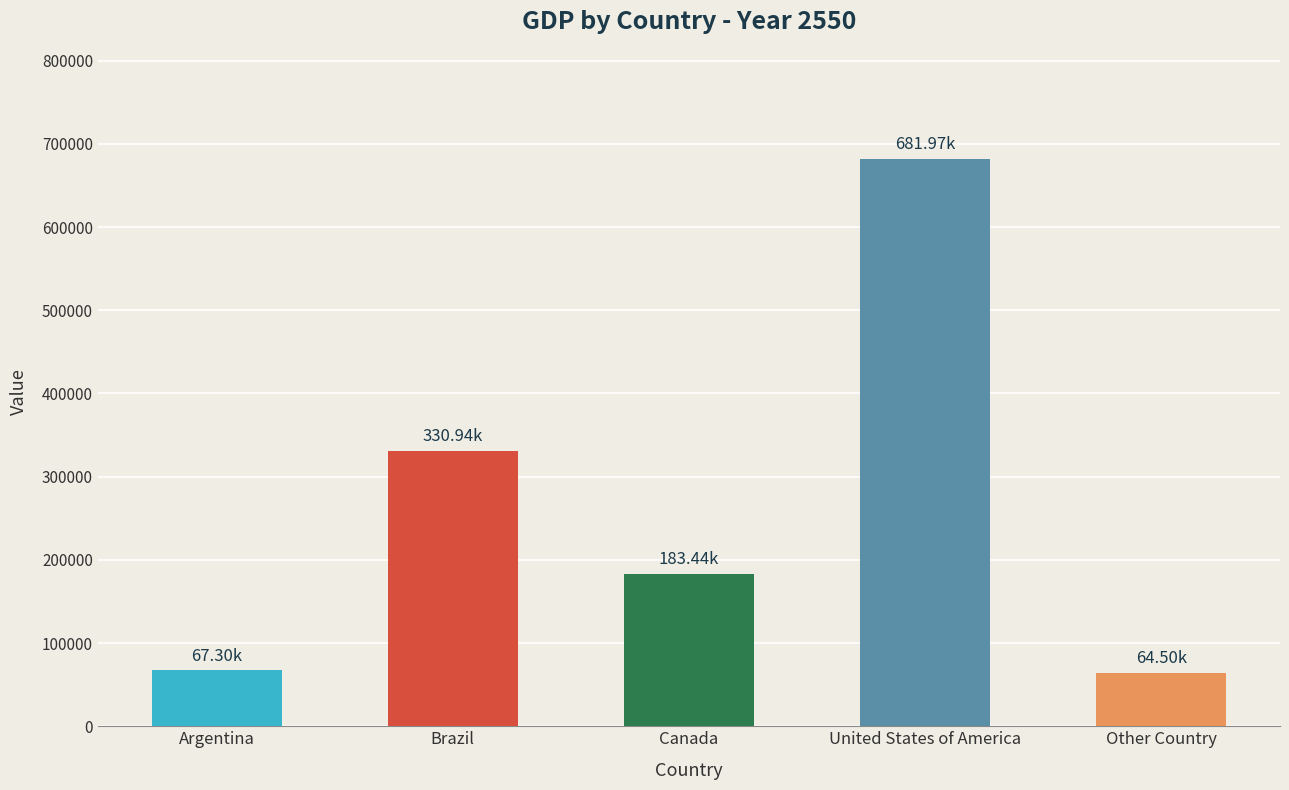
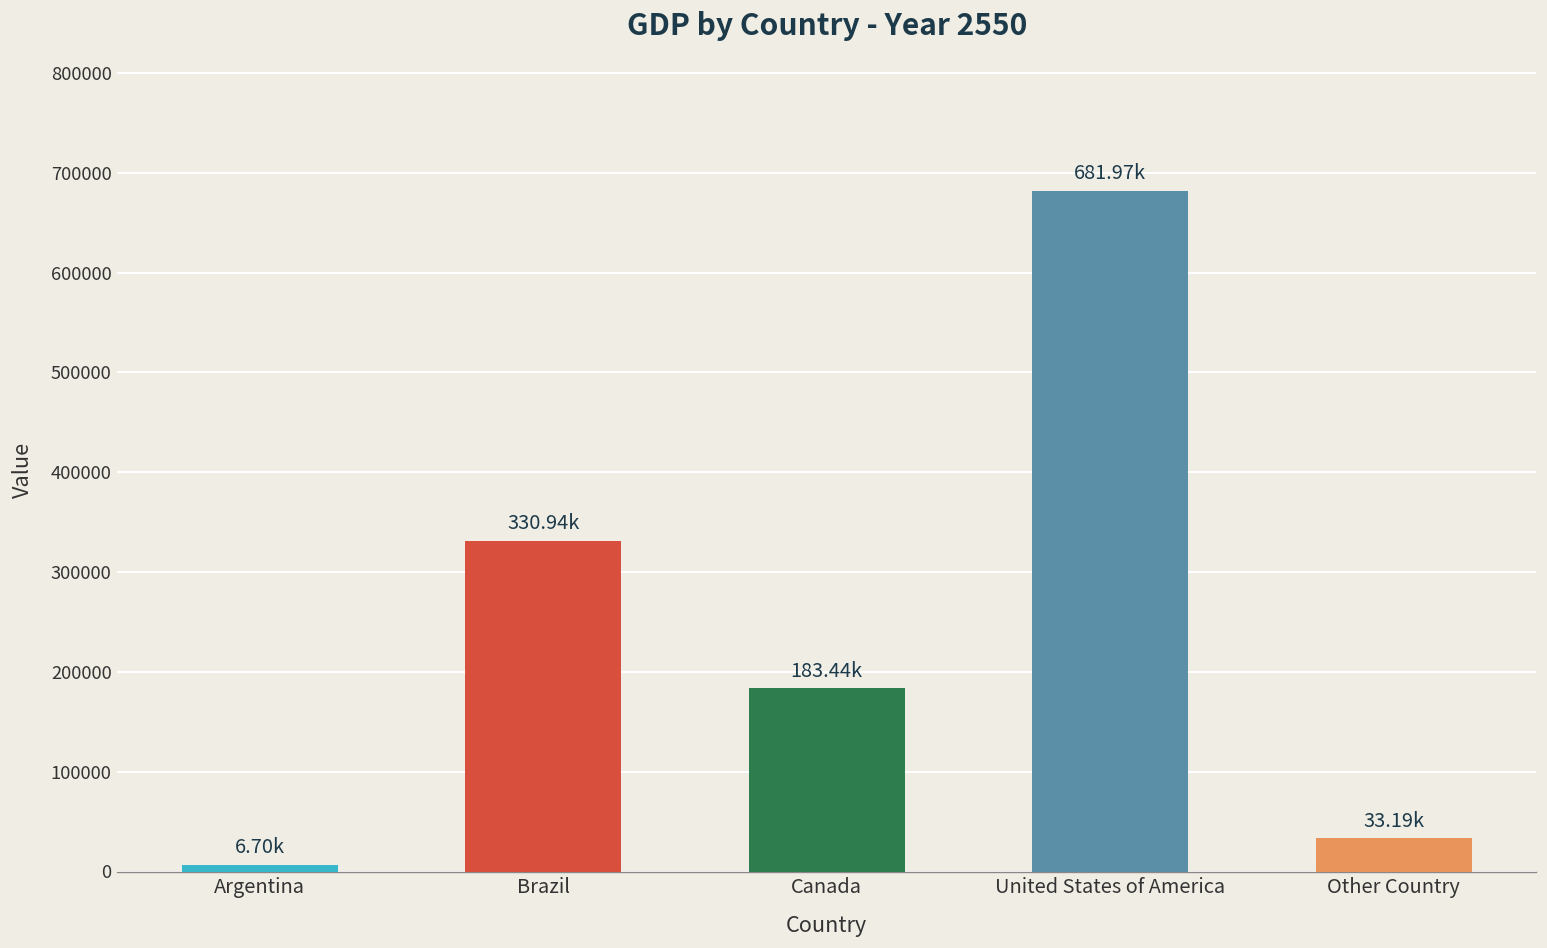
Argentina: 67.30k -> 6.70k
Other Country: 64.50k -> 33.19k
